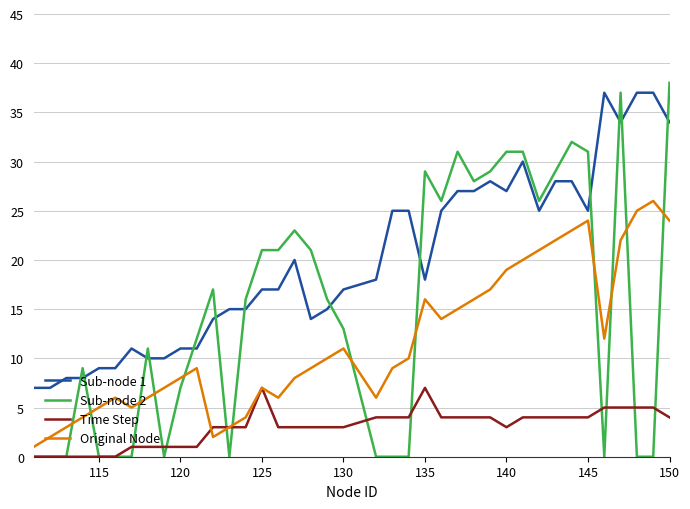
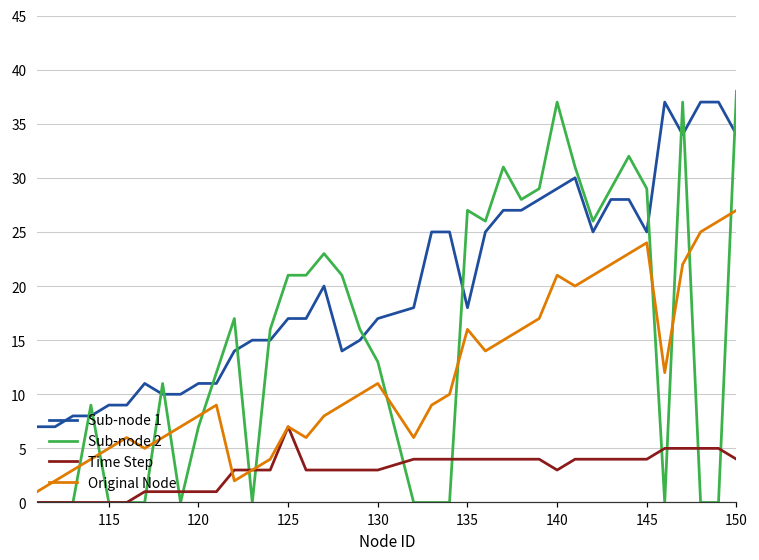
Sub-node 2, 135: 29 -> 27
Time Step, 135: 7 -> 4
Sub-node 1, 140: 27 -> 29
Sub-node 2, 140: 31 -> 37
Original Node, 140: 19 -> 21
Sub-node 2, 145: 31 -> 29
Original Node, 150: 24 -> 27
